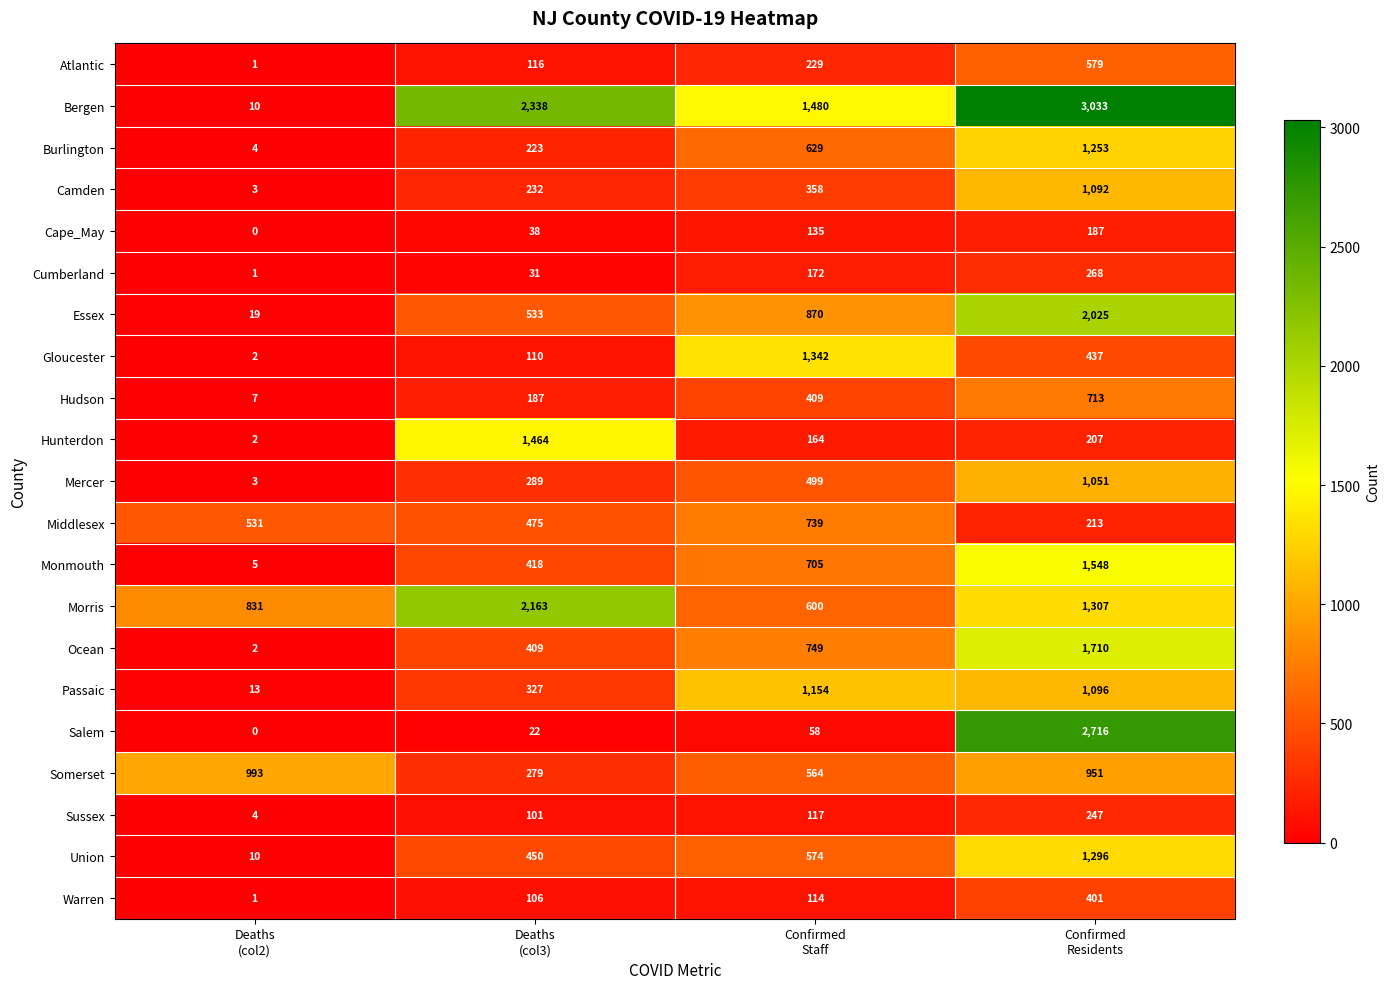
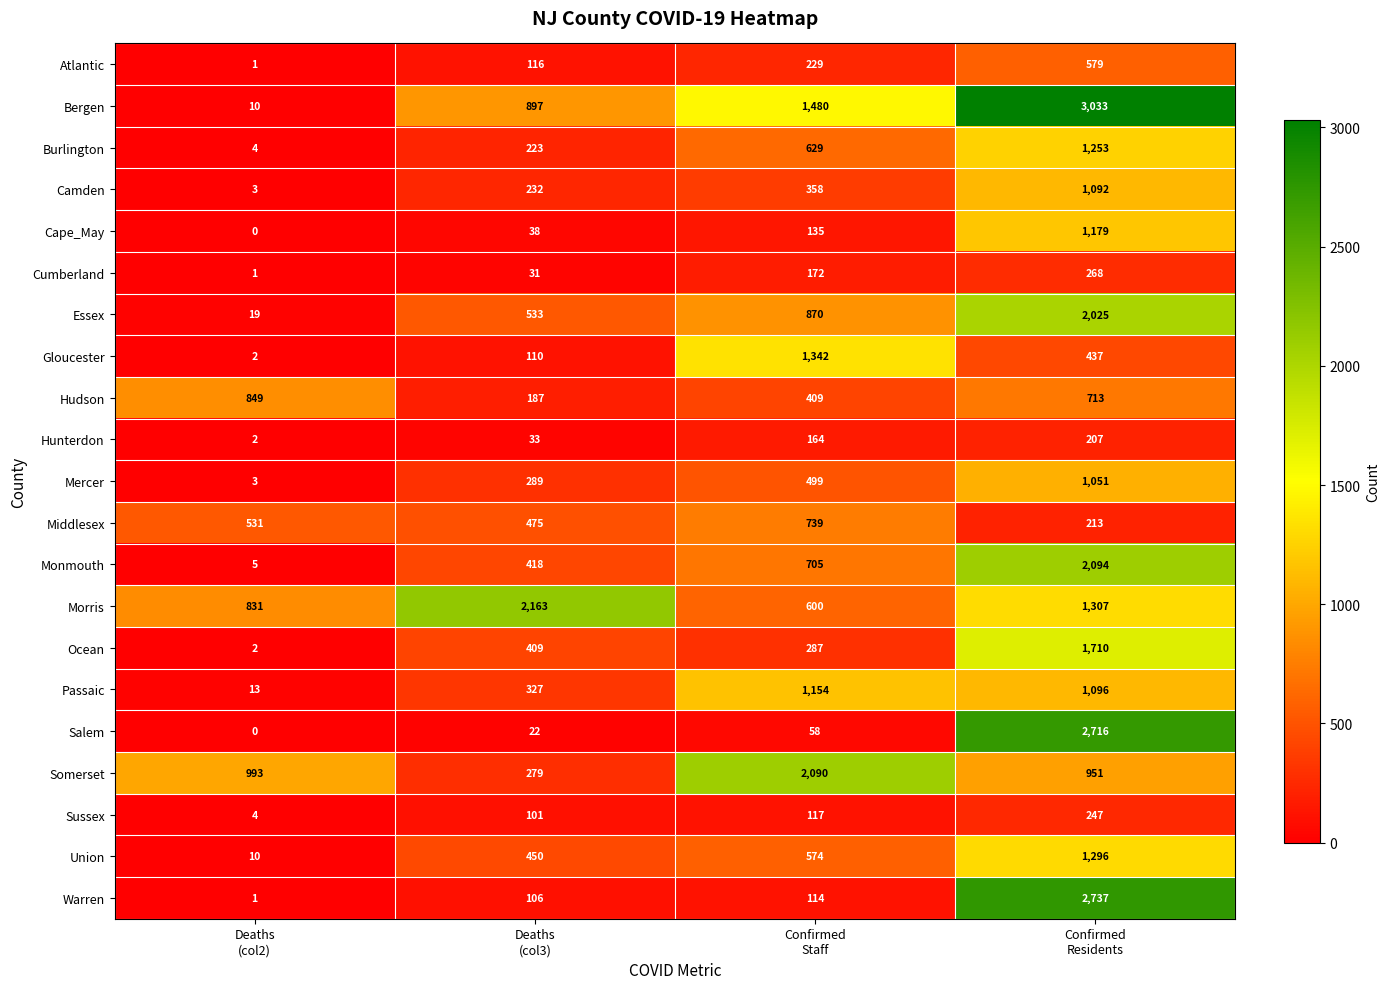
Bergen, Deaths (col3): 2,338 -> 897
Cape_May, Confirmed Residents: 187 -> 1,179
Hudson, Deaths (col2): 7 -> 849
Hunterdon, Deaths (col3): 1,464 -> 33
Monmouth, Confirmed Residents: 1,548 -> 2,094
Ocean, Confirmed Staff: 749 -> 287
Somerset, Confirmed Staff: 564 -> 2,090
Warren, Confirmed Residents: 401 -> 2,737
